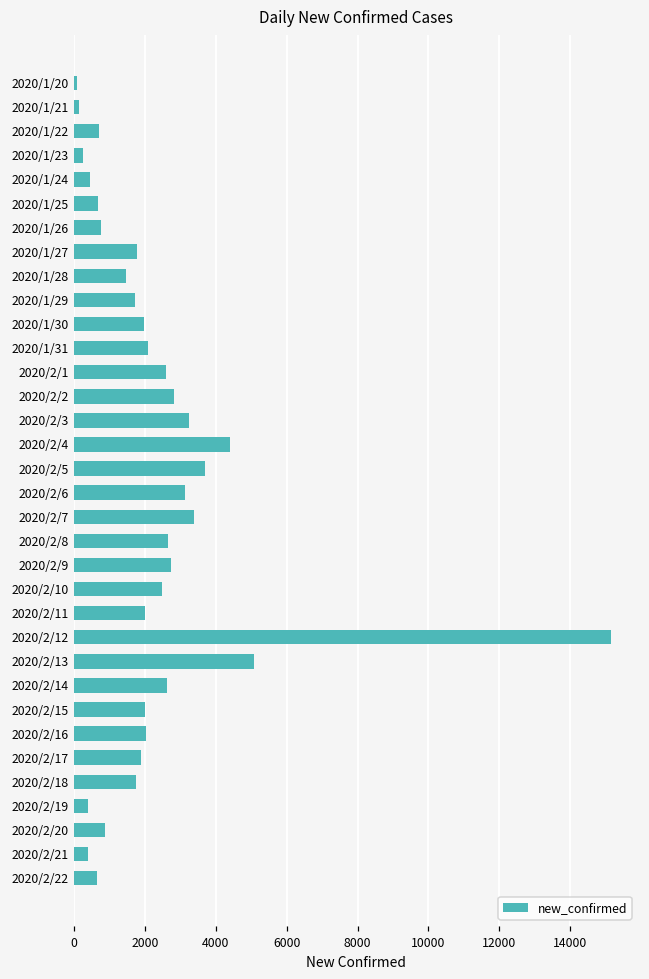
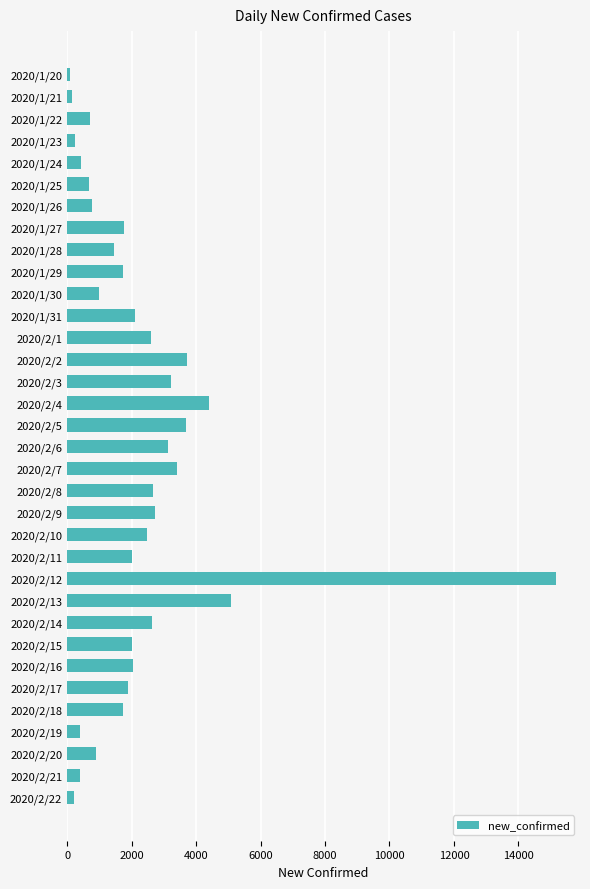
2020/1/30: 2000 -> 1000
2020/2/2: 2800 -> 3700
2020/2/22: 600 -> 200
